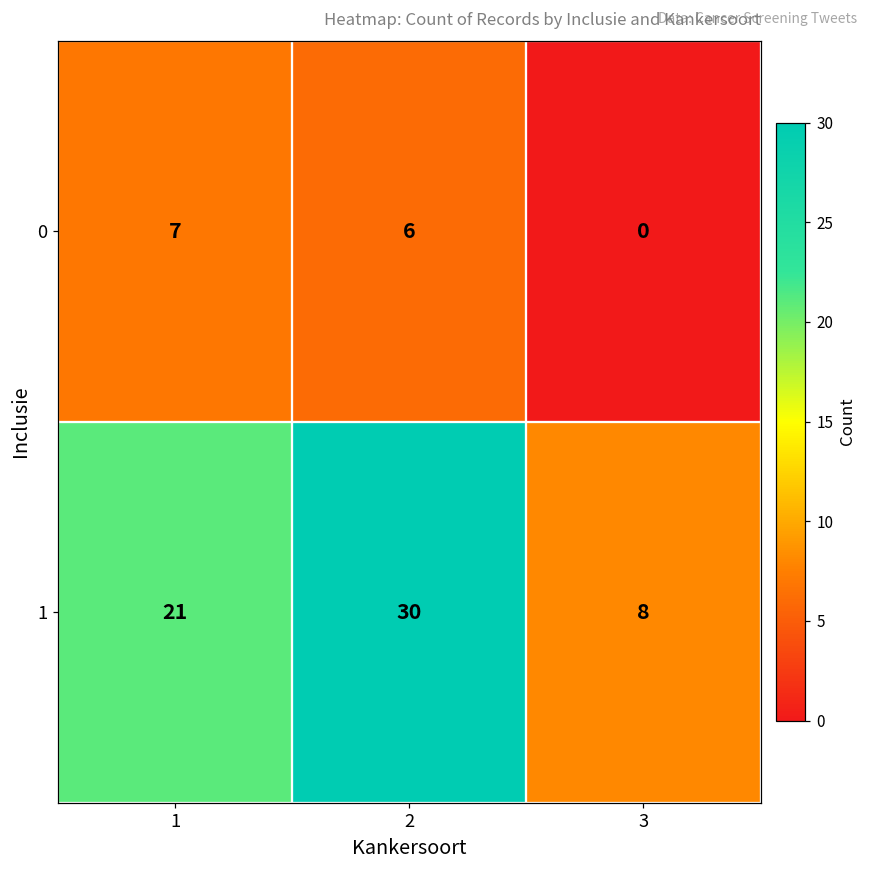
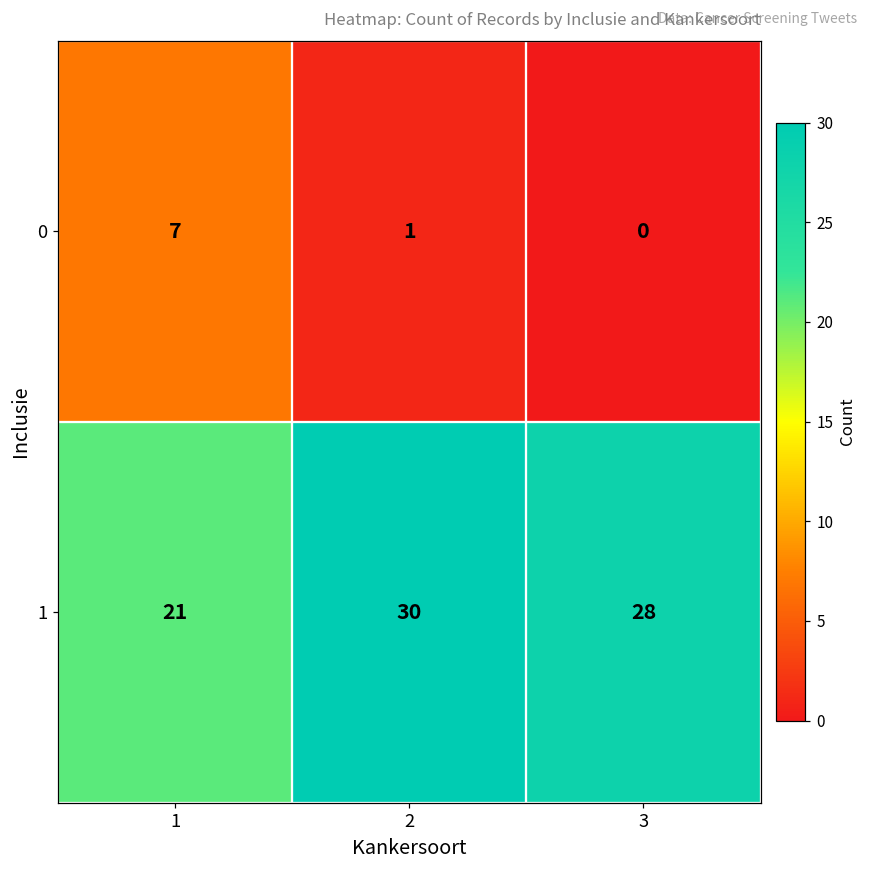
0, 2: 6 -> 1
1, 3: 8 -> 28
